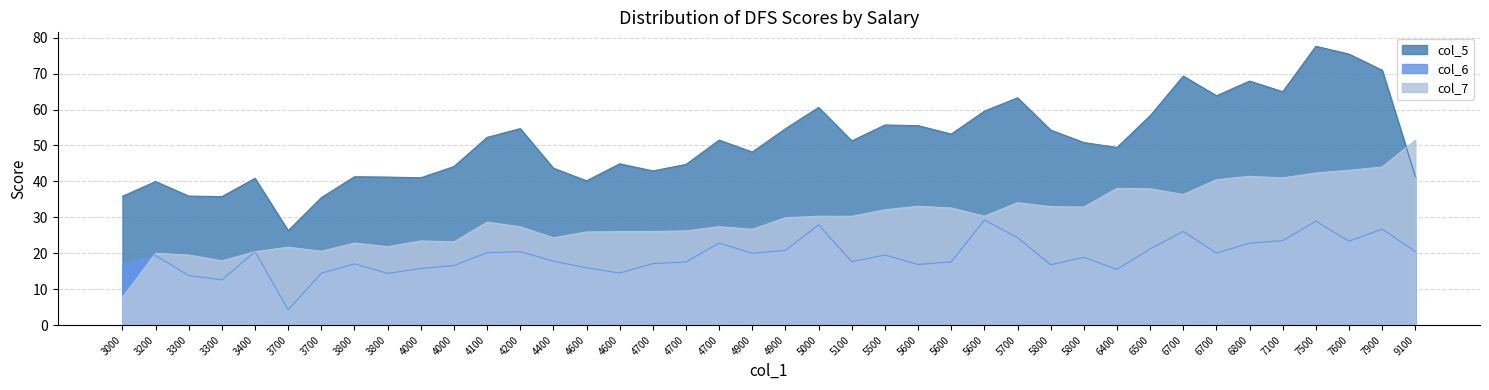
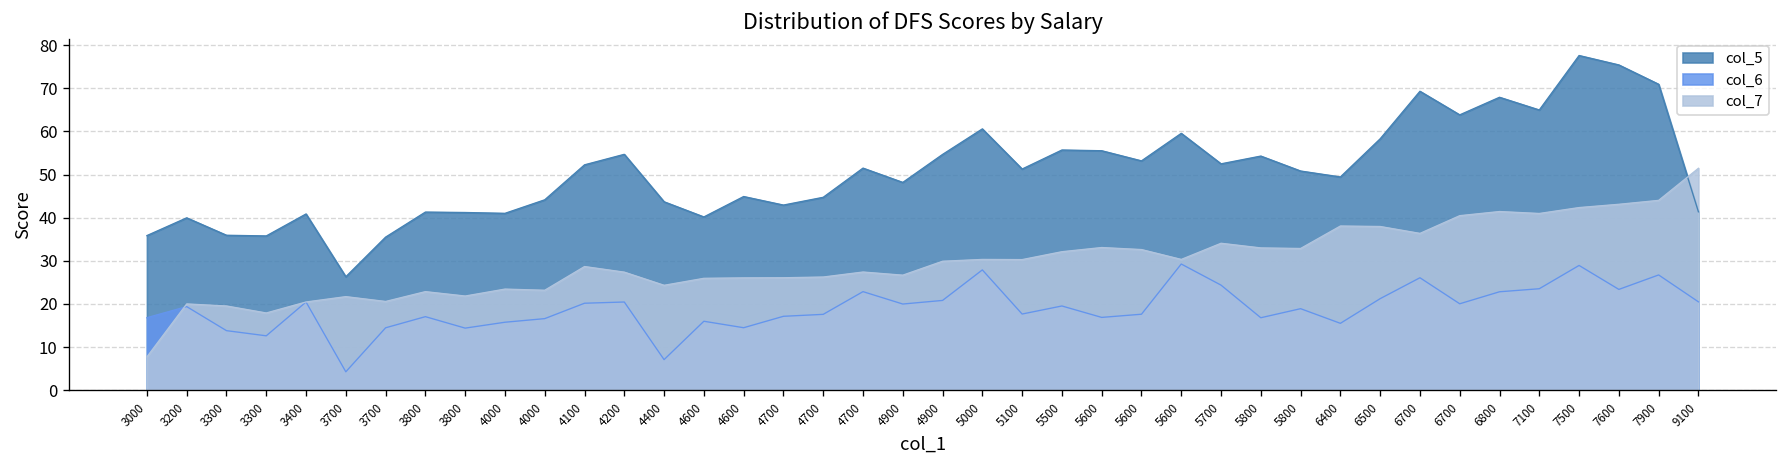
col_6, 4400: 18 -> 7
col_5, 5700: 63 -> 52
